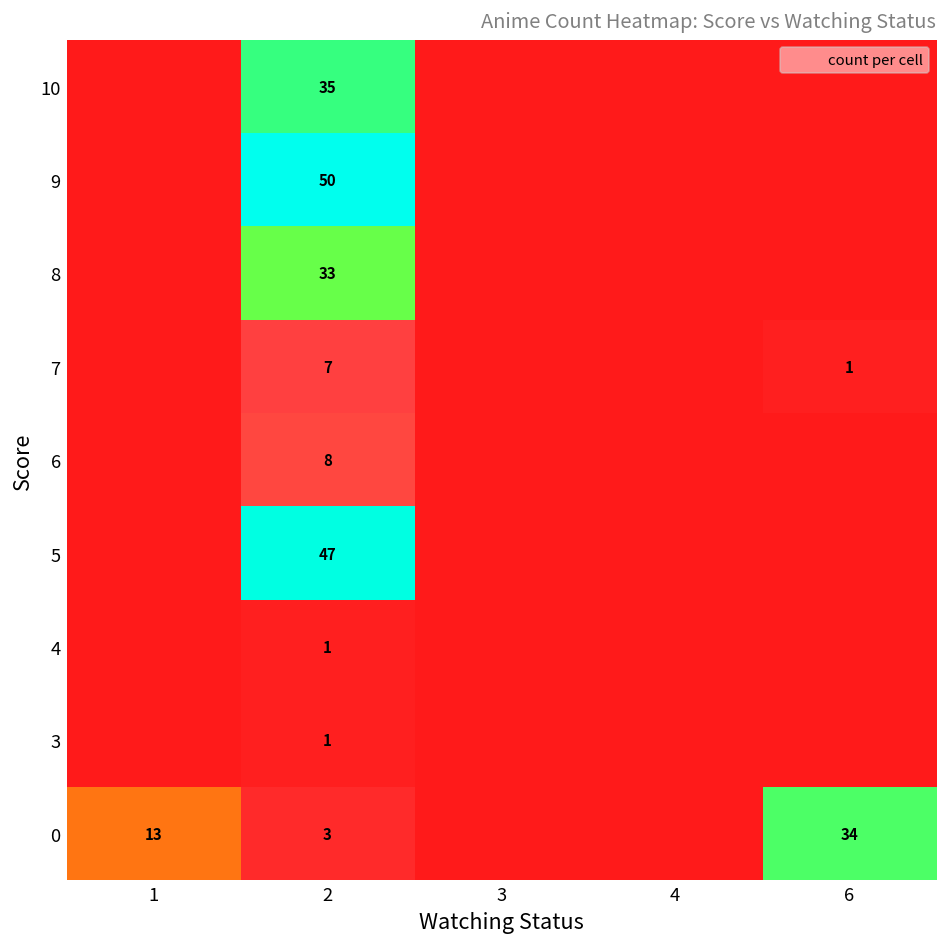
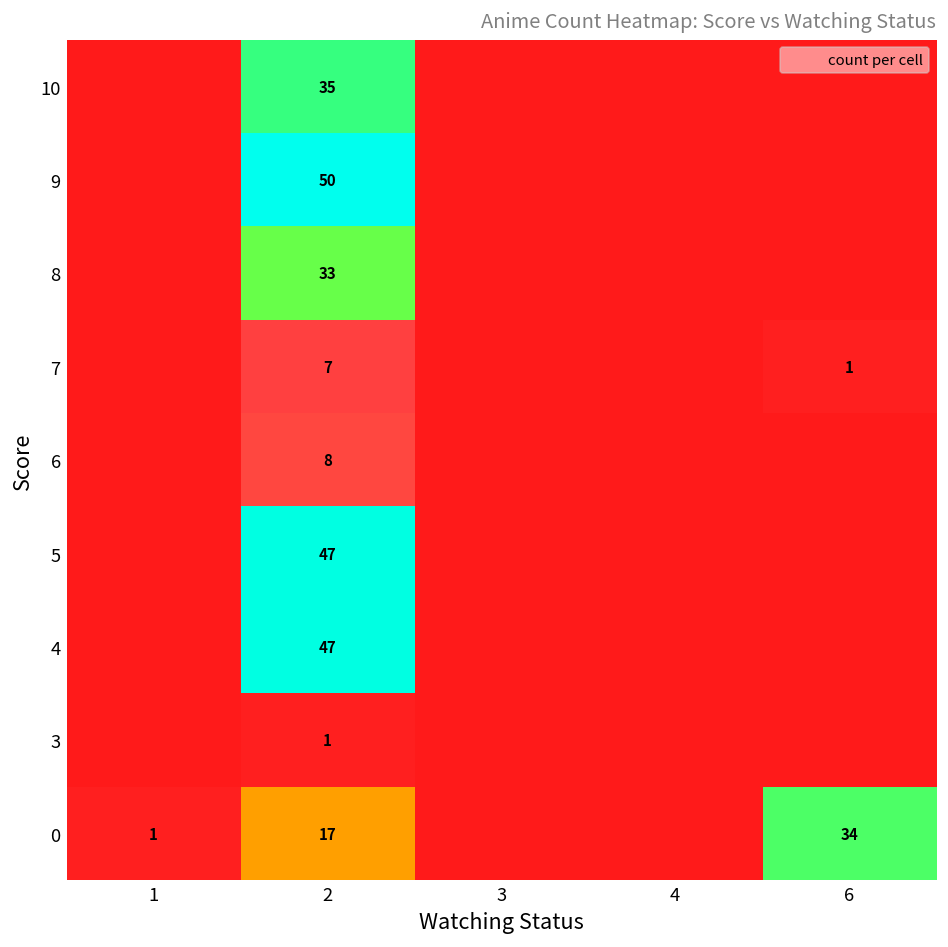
4, 2: 1 -> 47
0, 1: 13 -> 1
0, 2: 3 -> 17
